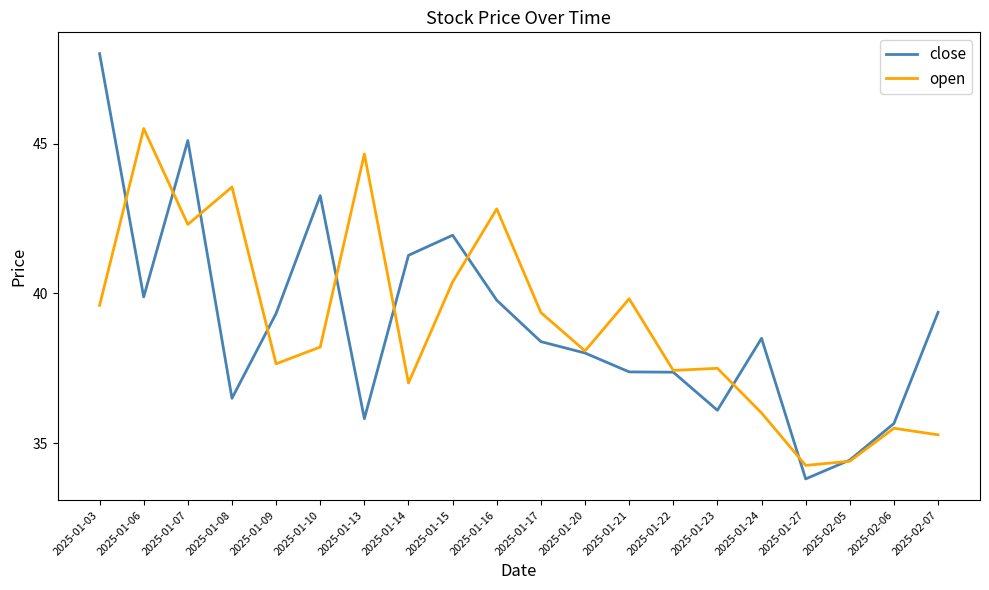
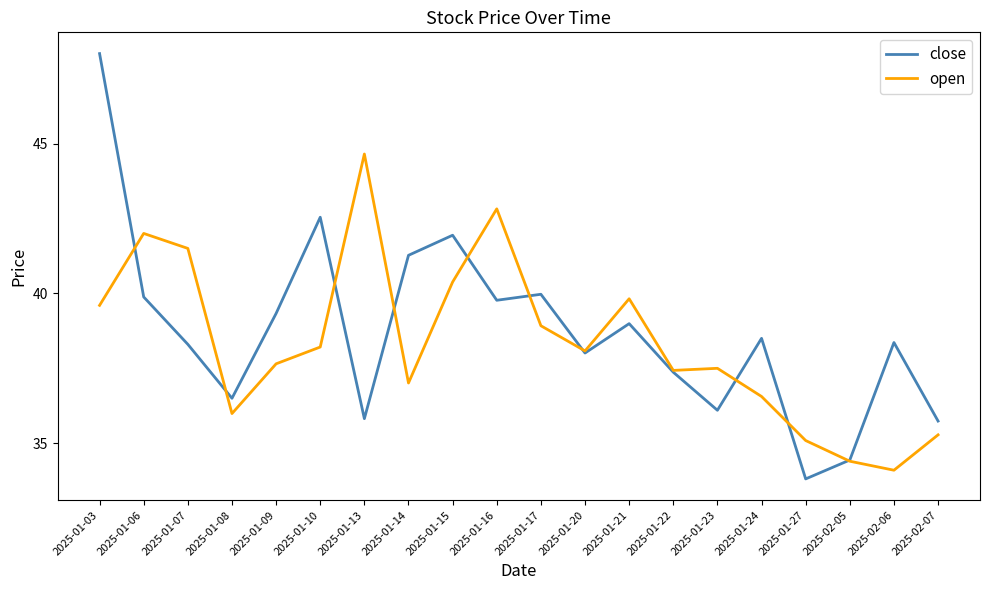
open, 2025-01-06: 45.5 -> 42.0
close, 2025-01-07: 45.1 -> 38.3
open, 2025-01-07: 42.3 -> 41.5
open, 2025-01-08: 43.6 -> 36.0
close, 2025-01-10: 43.3 -> 42.5
close, 2025-01-17: 38.4 -> 40.0
open, 2025-01-17: 39.4 -> 38.9
close, 2025-01-21: 37.4 -> 39.0
open, 2025-01-24: 36.0 -> 36.6
open, 2025-01-27: 34.3 -> 35.1
close, 2025-02-06: 35.7 -> 38.4
open, 2025-02-06: 35.5 -> 34.1
close, 2025-02-07: 39.4 -> 35.7
